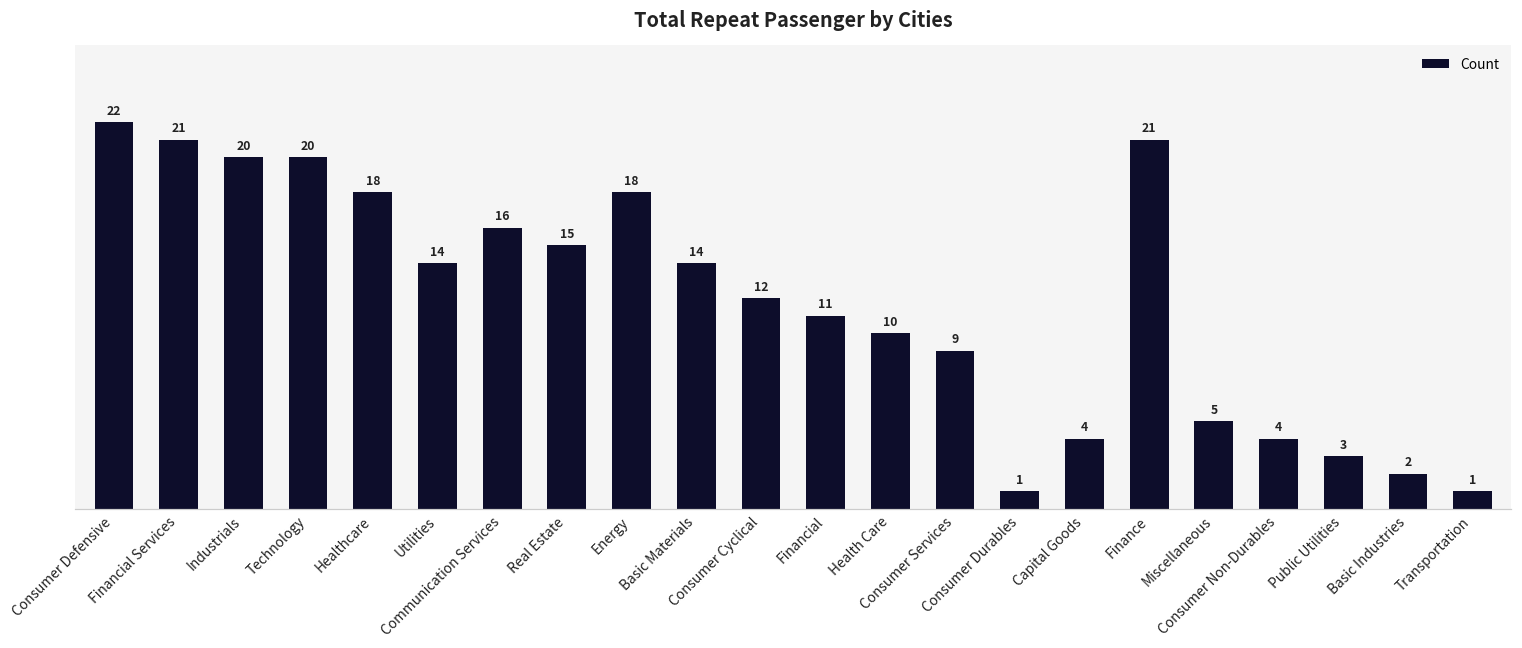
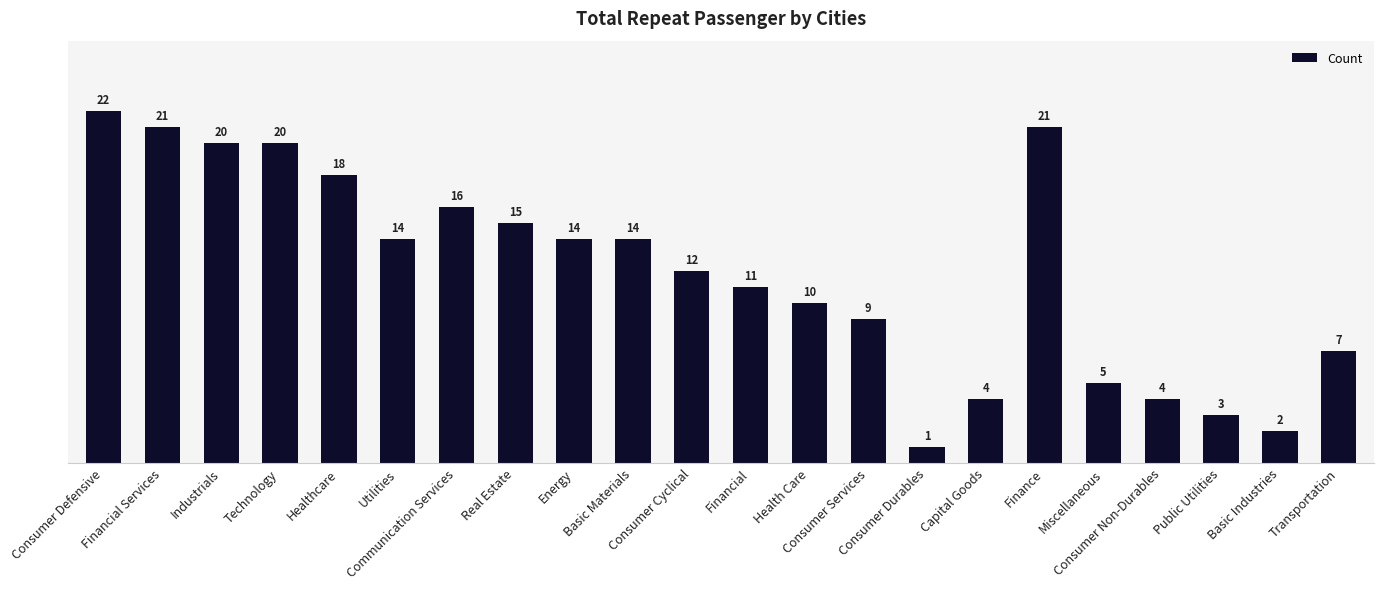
Energy: 18 -> 14
Transportation: 1 -> 7
